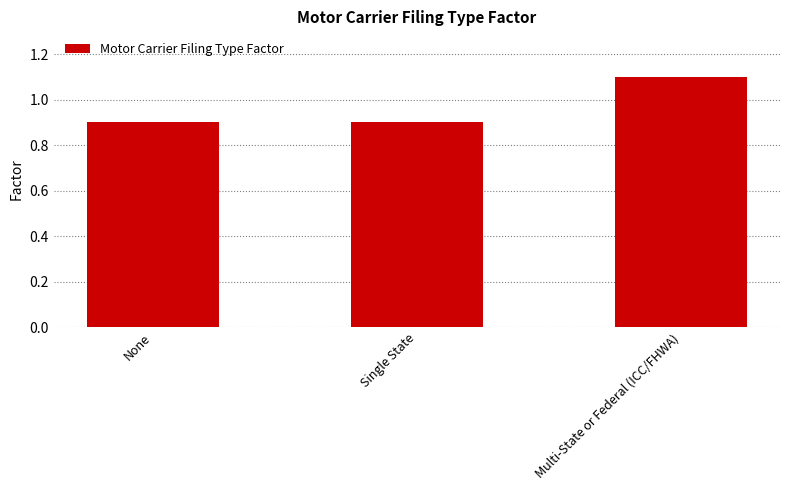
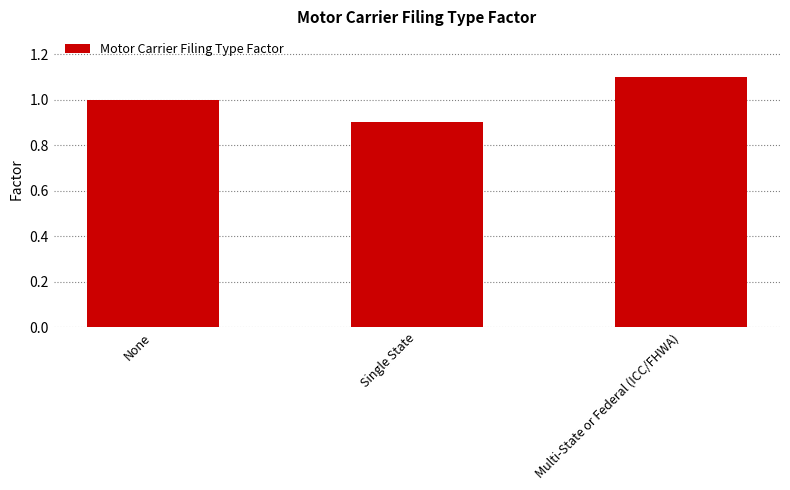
None: 0.9 -> 1.0
